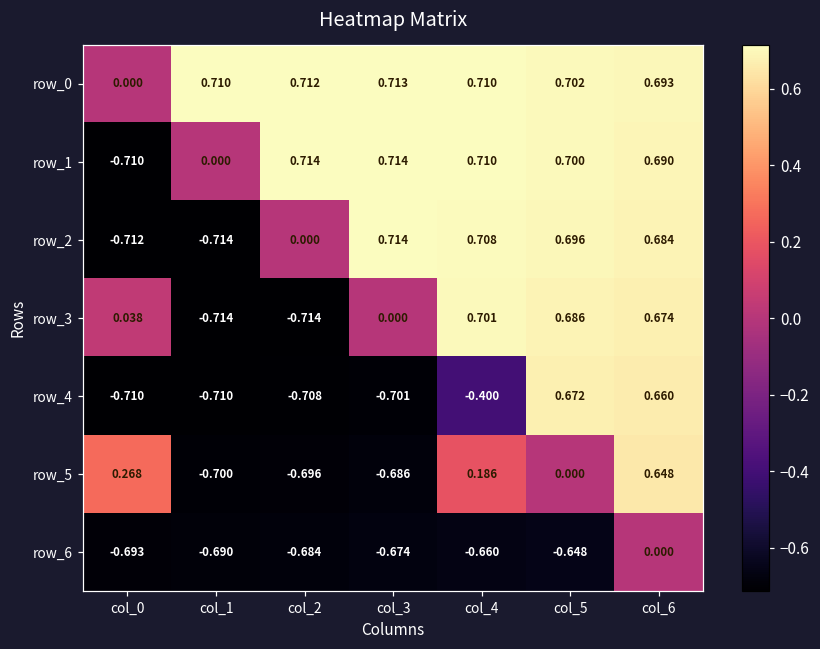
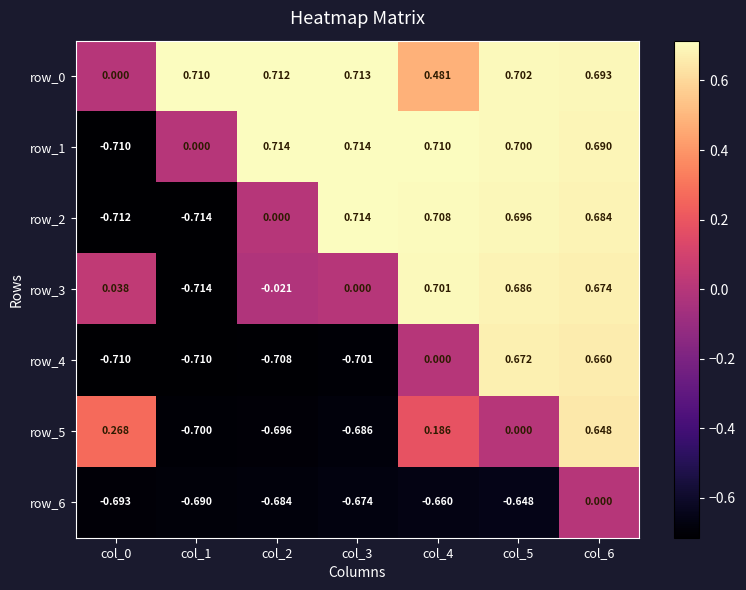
row_0, col_4: 0.710 -> 0.481
row_3, col_2: -0.714 -> -0.021
row_4, col_4: -0.400 -> 0.000
